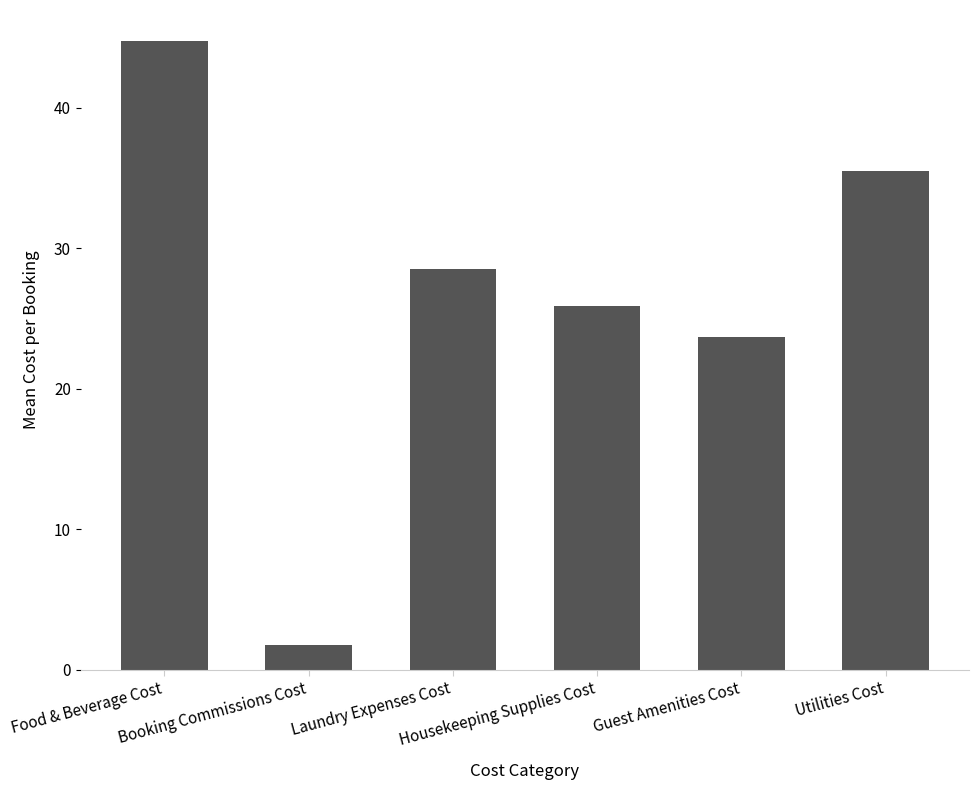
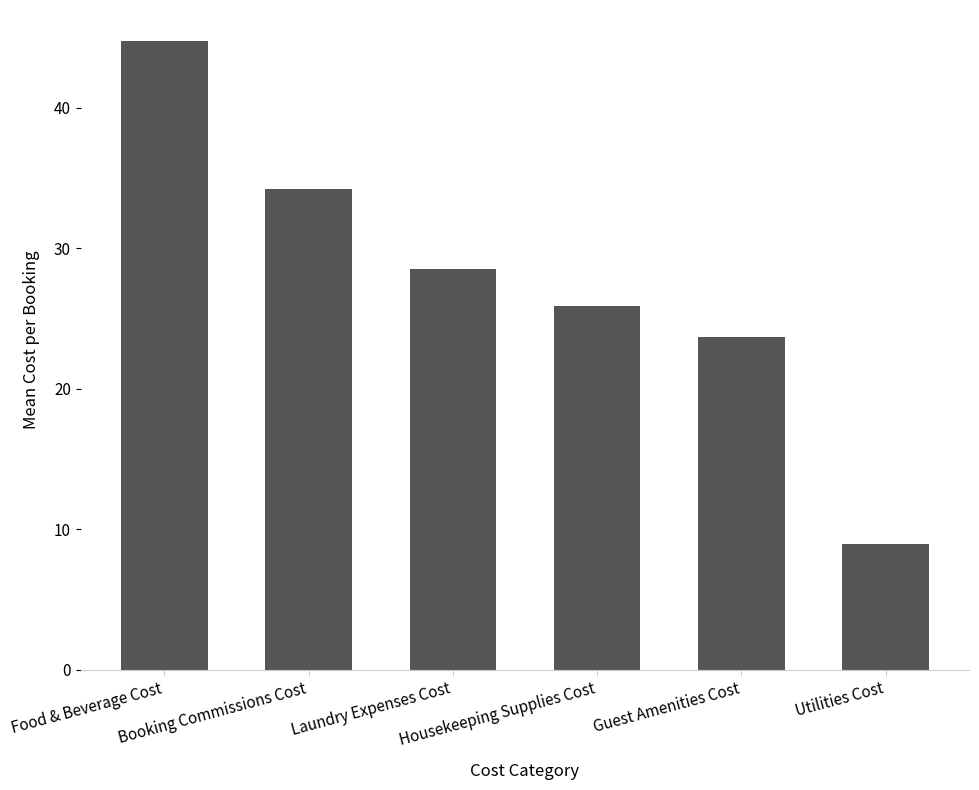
Booking Commissions Cost: 1.8 -> 34.2
Utilities Cost: 35.5 -> 9.0
